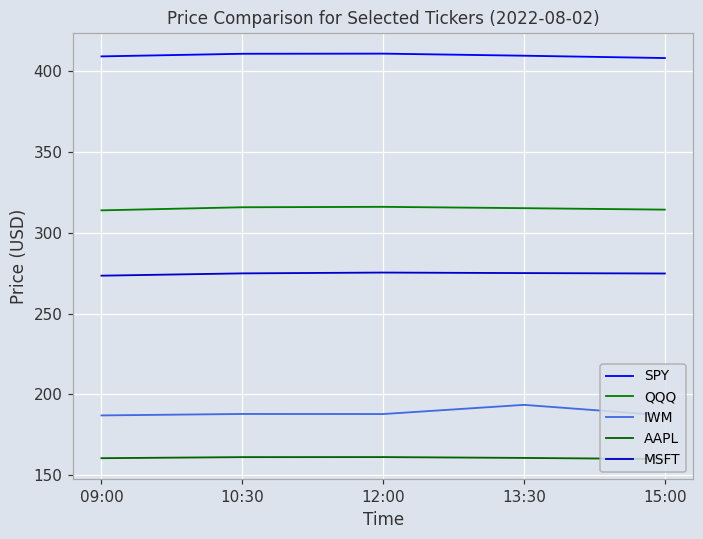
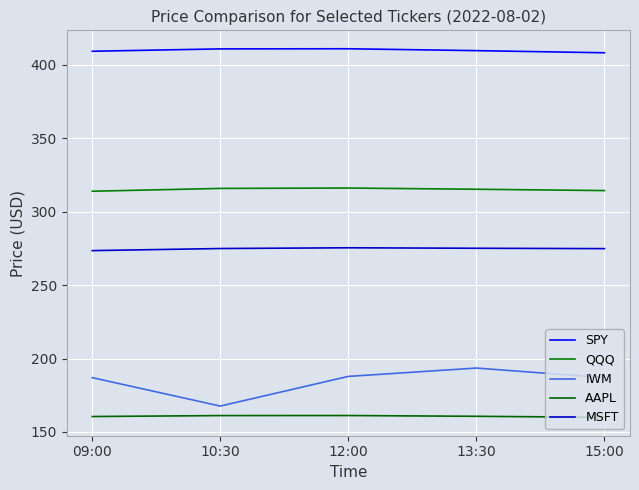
IWM, 10:30: 188 -> 168
